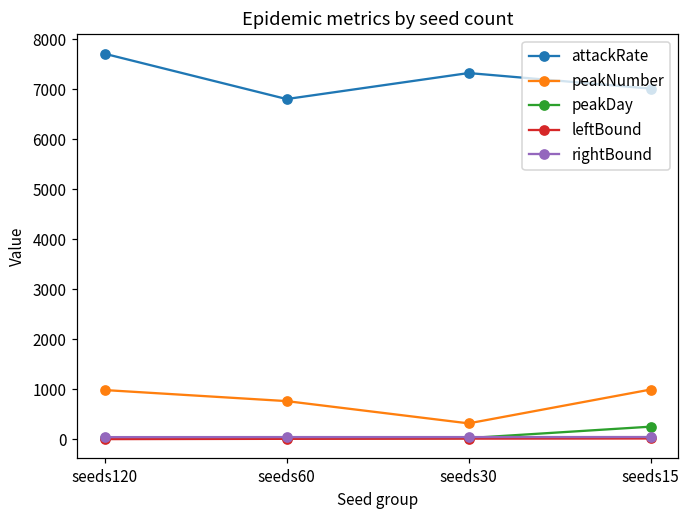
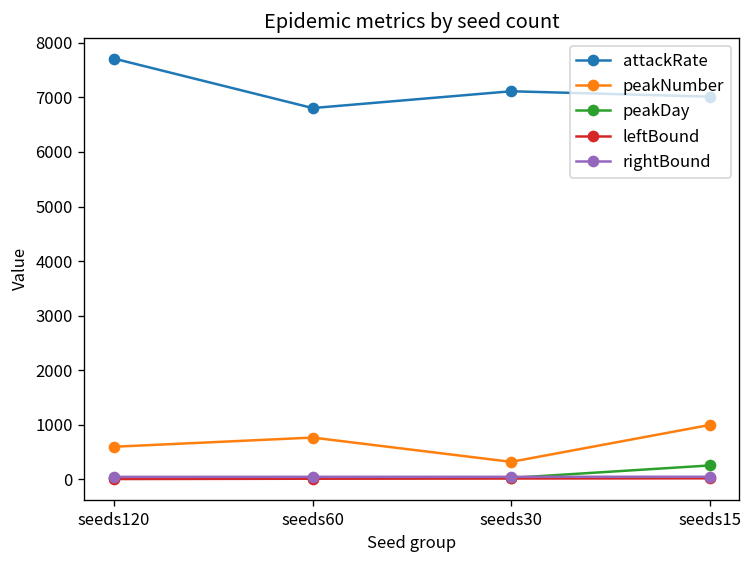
peakNumber, seeds120: 1000 -> 600
attackRate, seeds30: 7300 -> 7100
